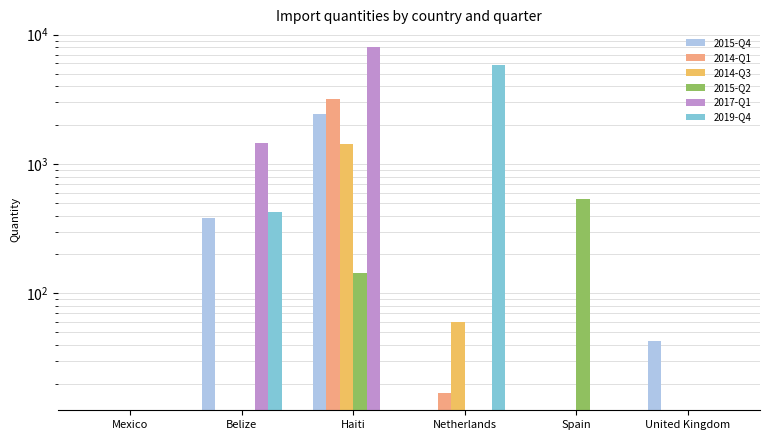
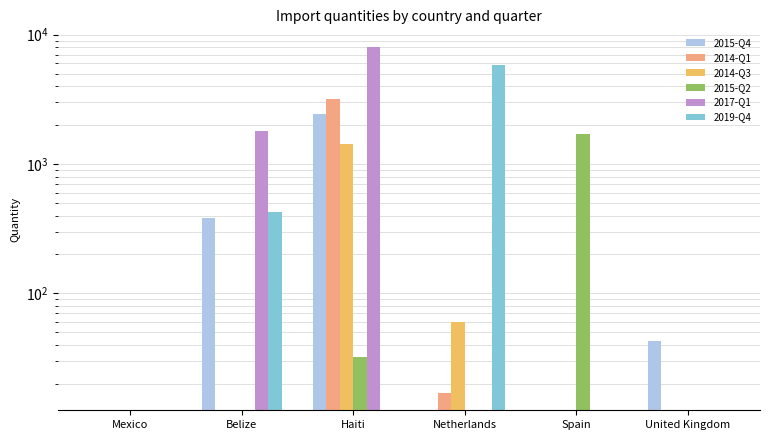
2017-Q1, Belize: 1500 -> 1800
2015-Q2, Haiti: 140 -> 32
2015-Q2, Spain: 540 -> 1700
